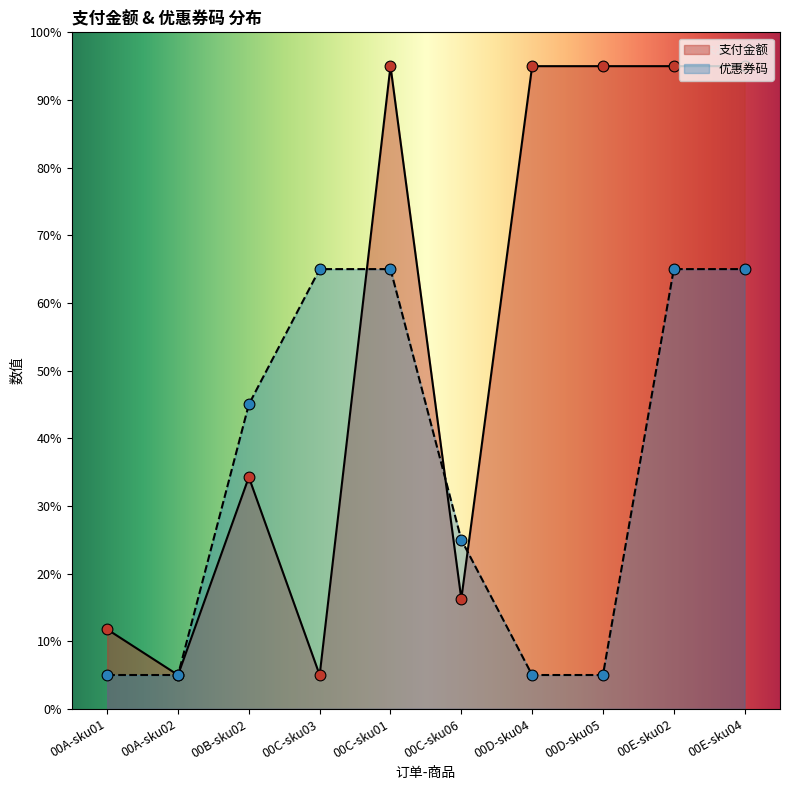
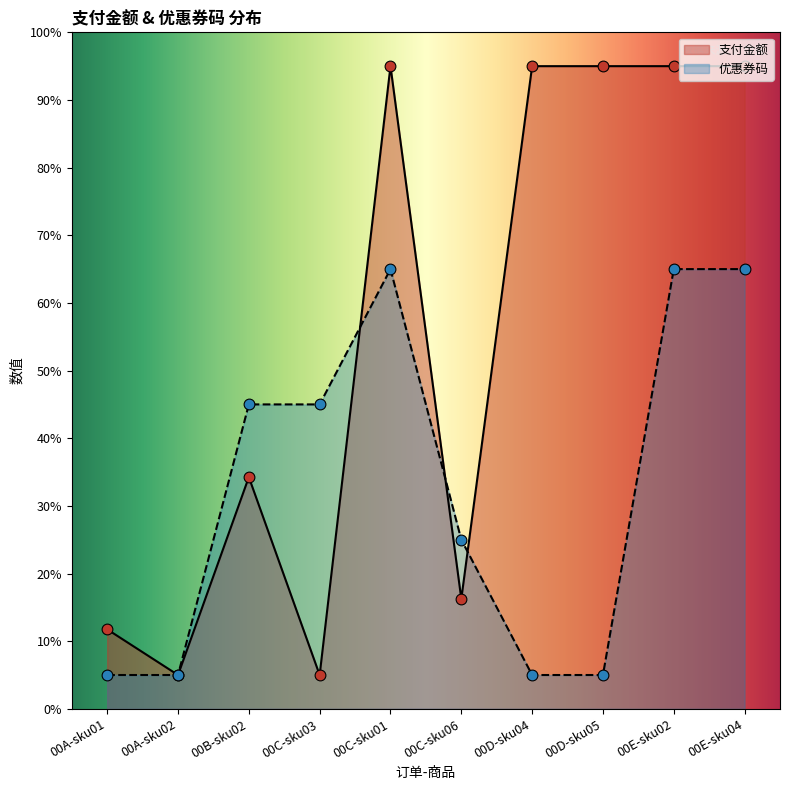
优惠券码, 00C-sku03: 65% -> 45%
